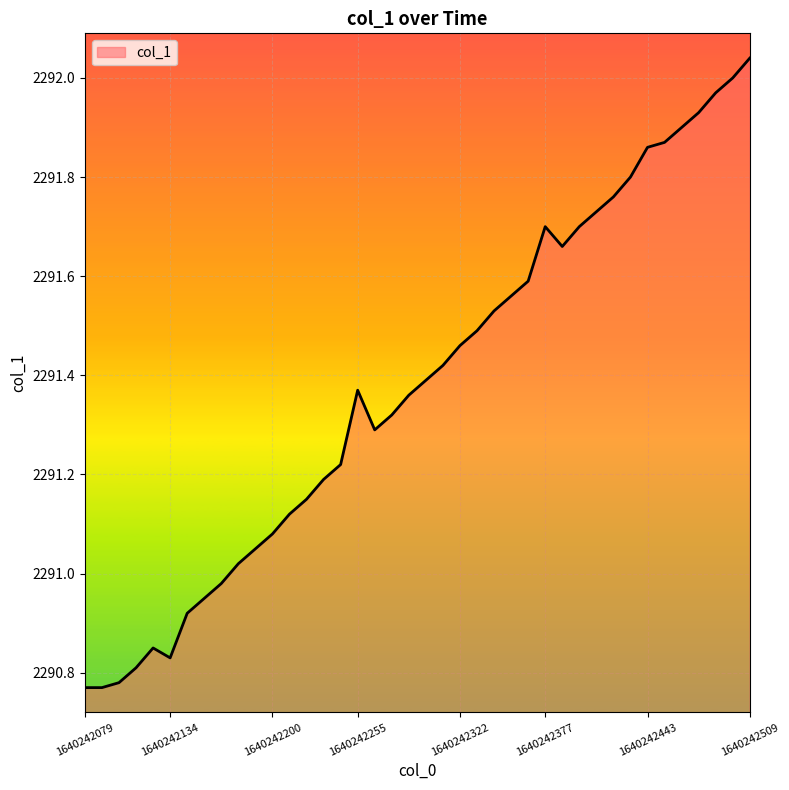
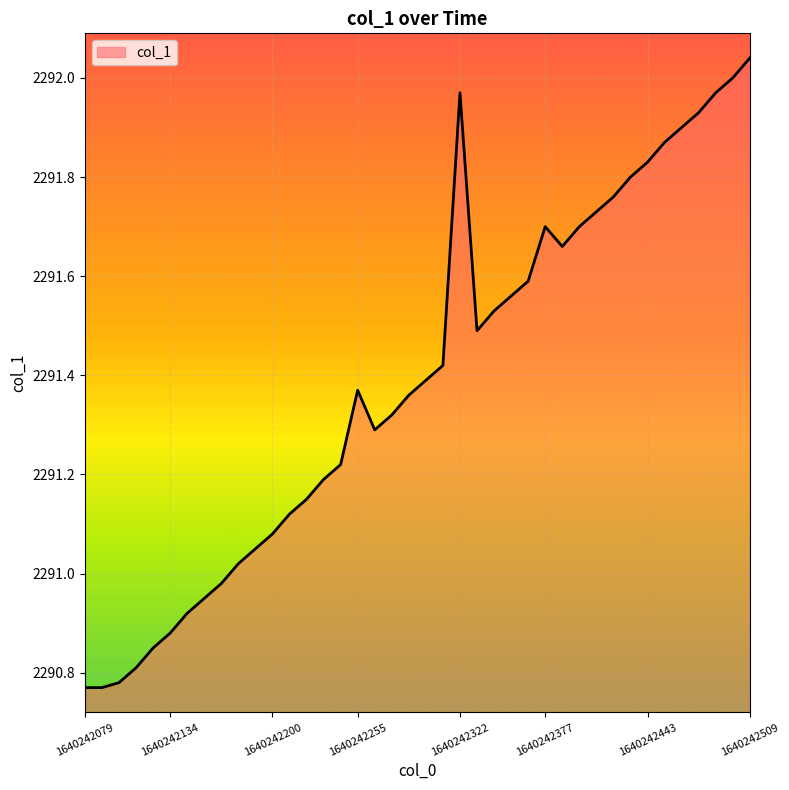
1640242134: 2290.83 -> 2290.88
1640242322: 2291.46 -> 2291.97
1640242443: 2291.86 -> 2291.83
